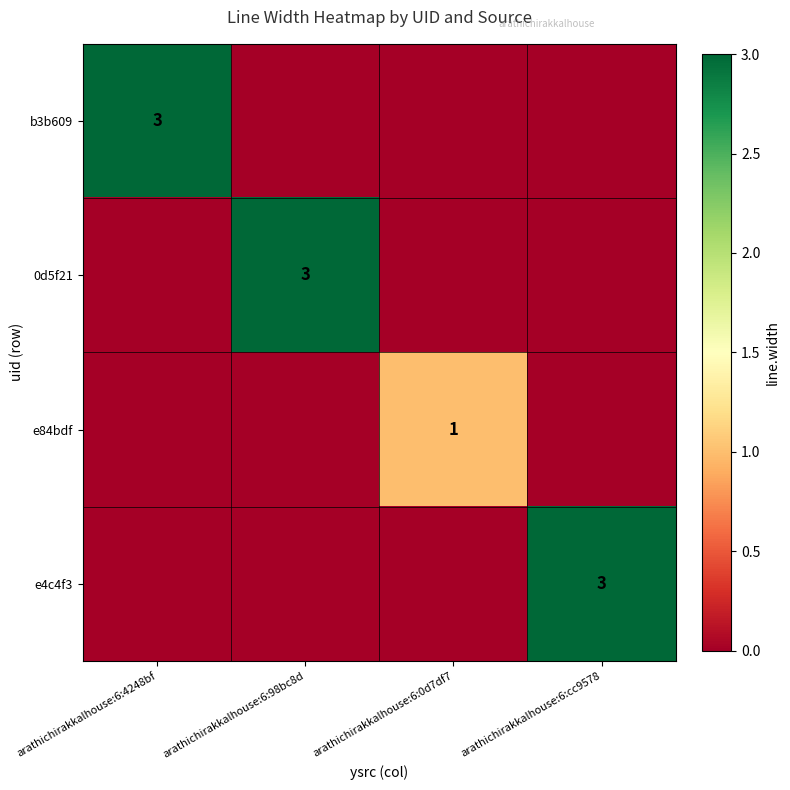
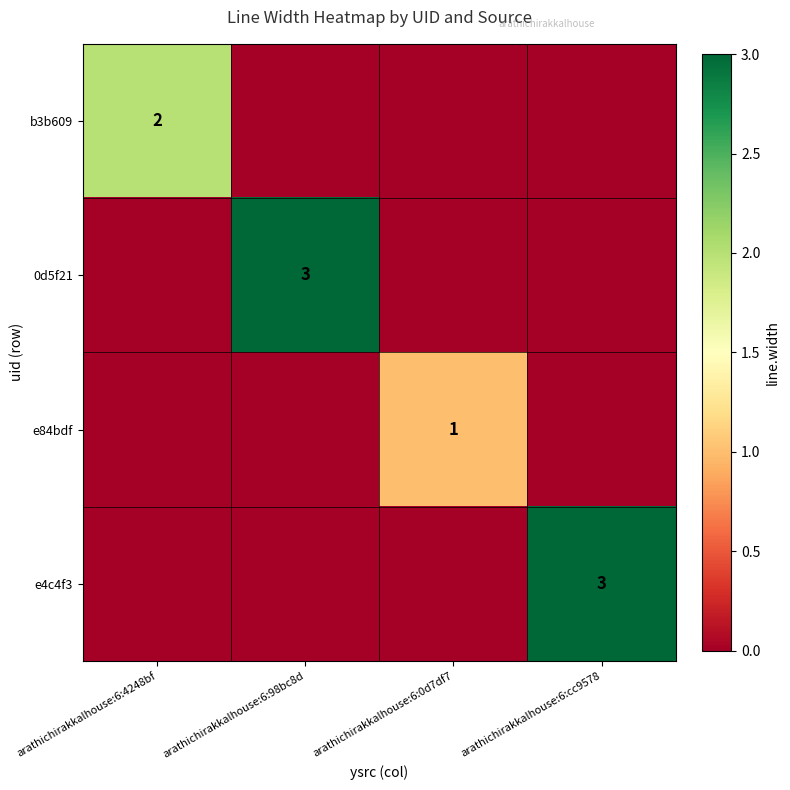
b3b609, arathichirakkalhouse:6:4248bf: 3 -> 2
